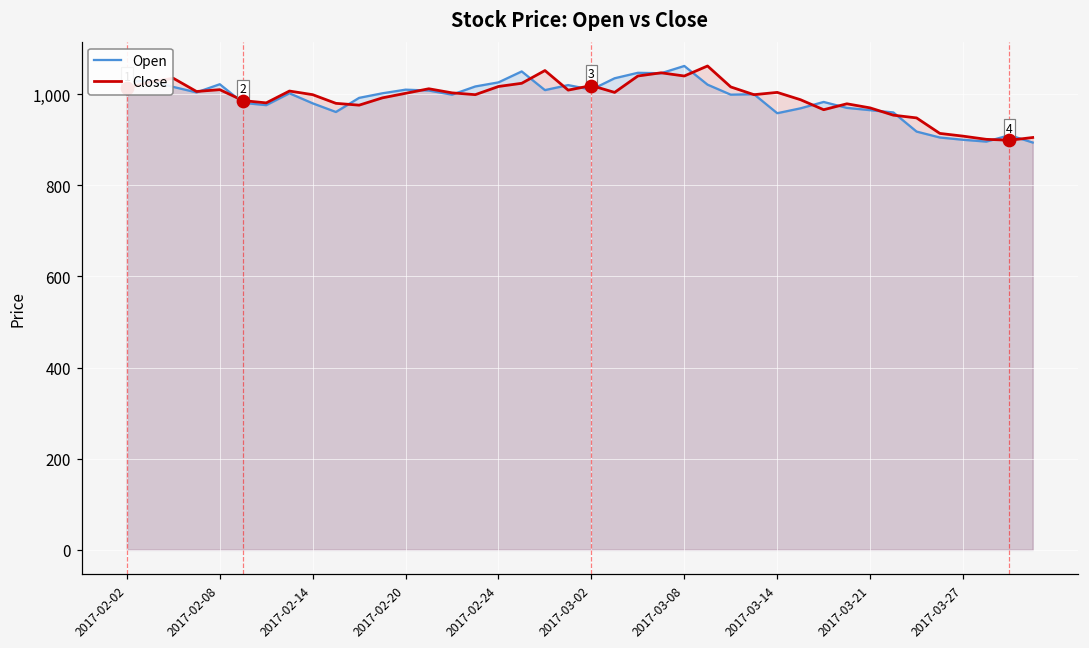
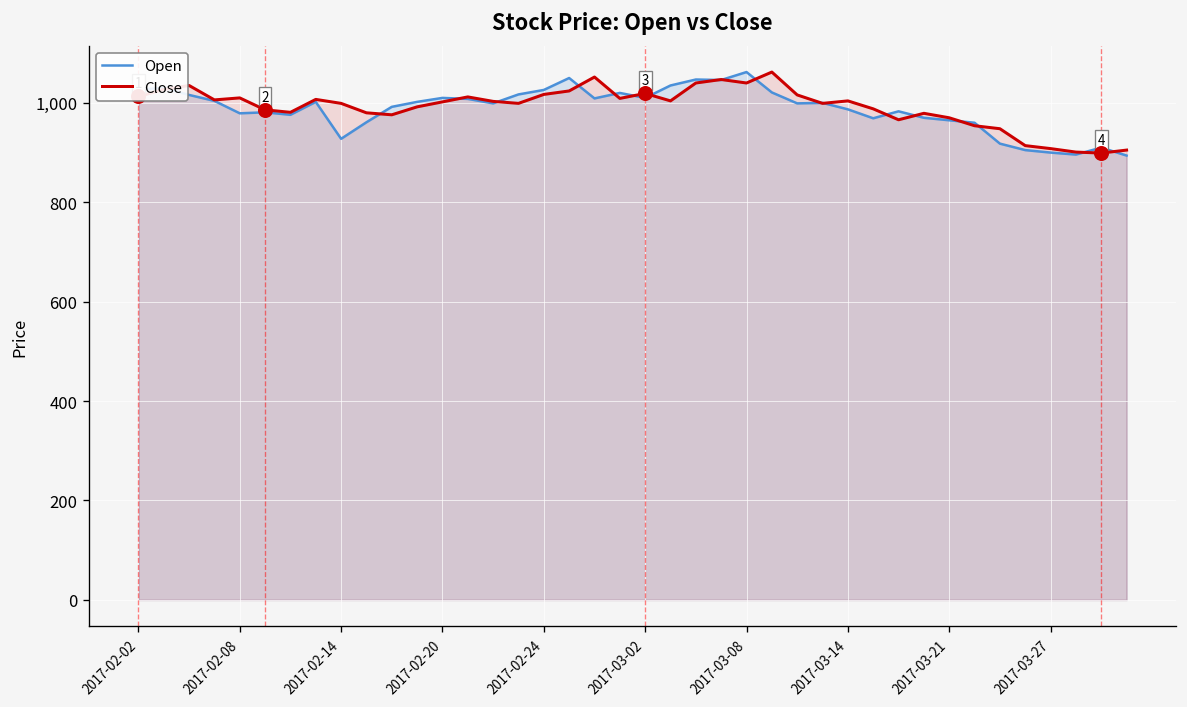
Open, 2017-02-08: 1,020 -> 980
Open, 2017-02-14: 980 -> 930
Open, 2017-03-14: 960 -> 990
